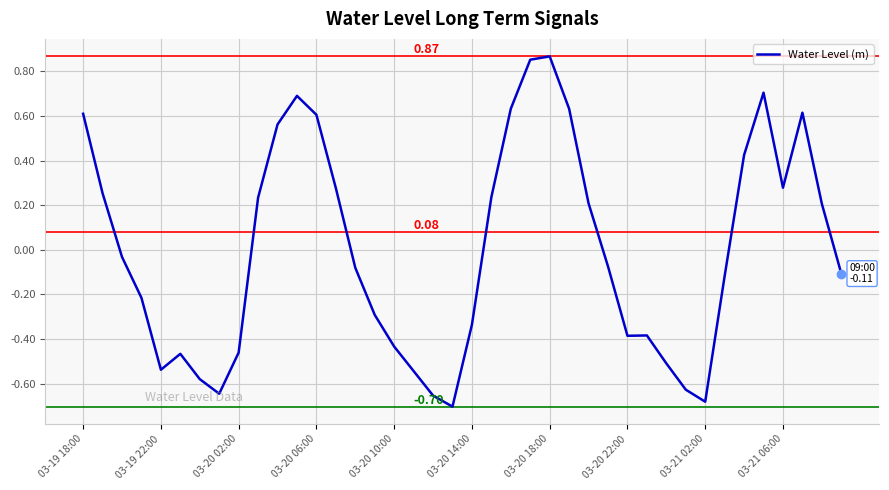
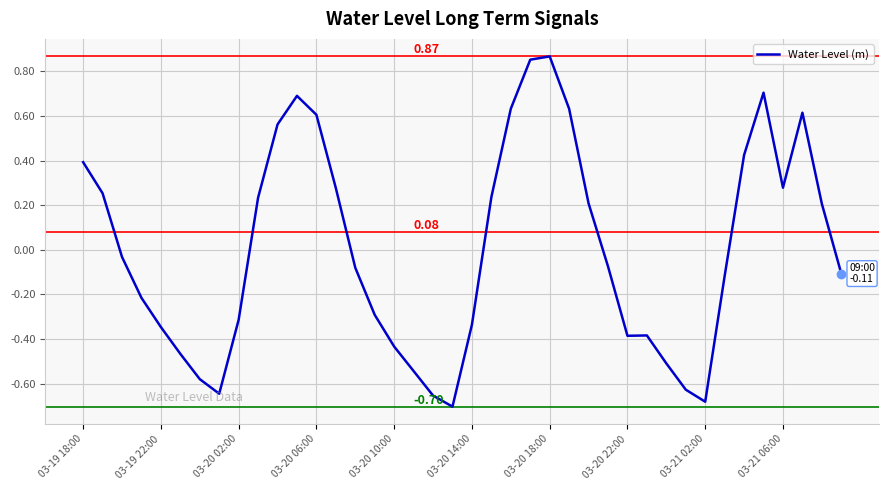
Water Level (m), 03-19 18:00: 0.61 -> 0.39
Water Level (m), 03-19 22:00: -0.54 -> -0.35
Water Level (m), 03-20 02:00: -0.46 -> -0.31
